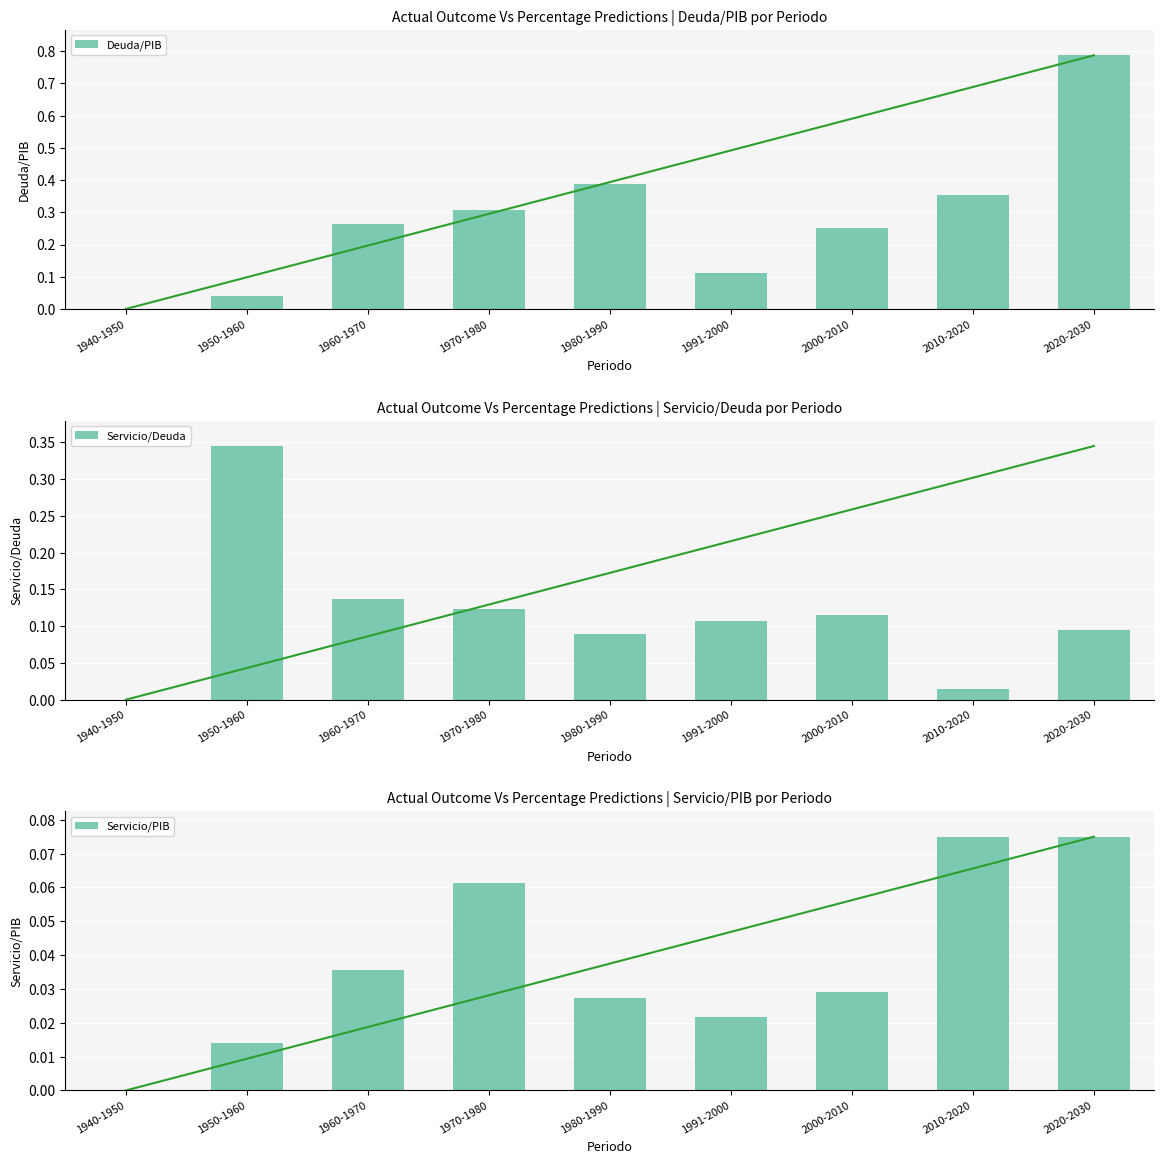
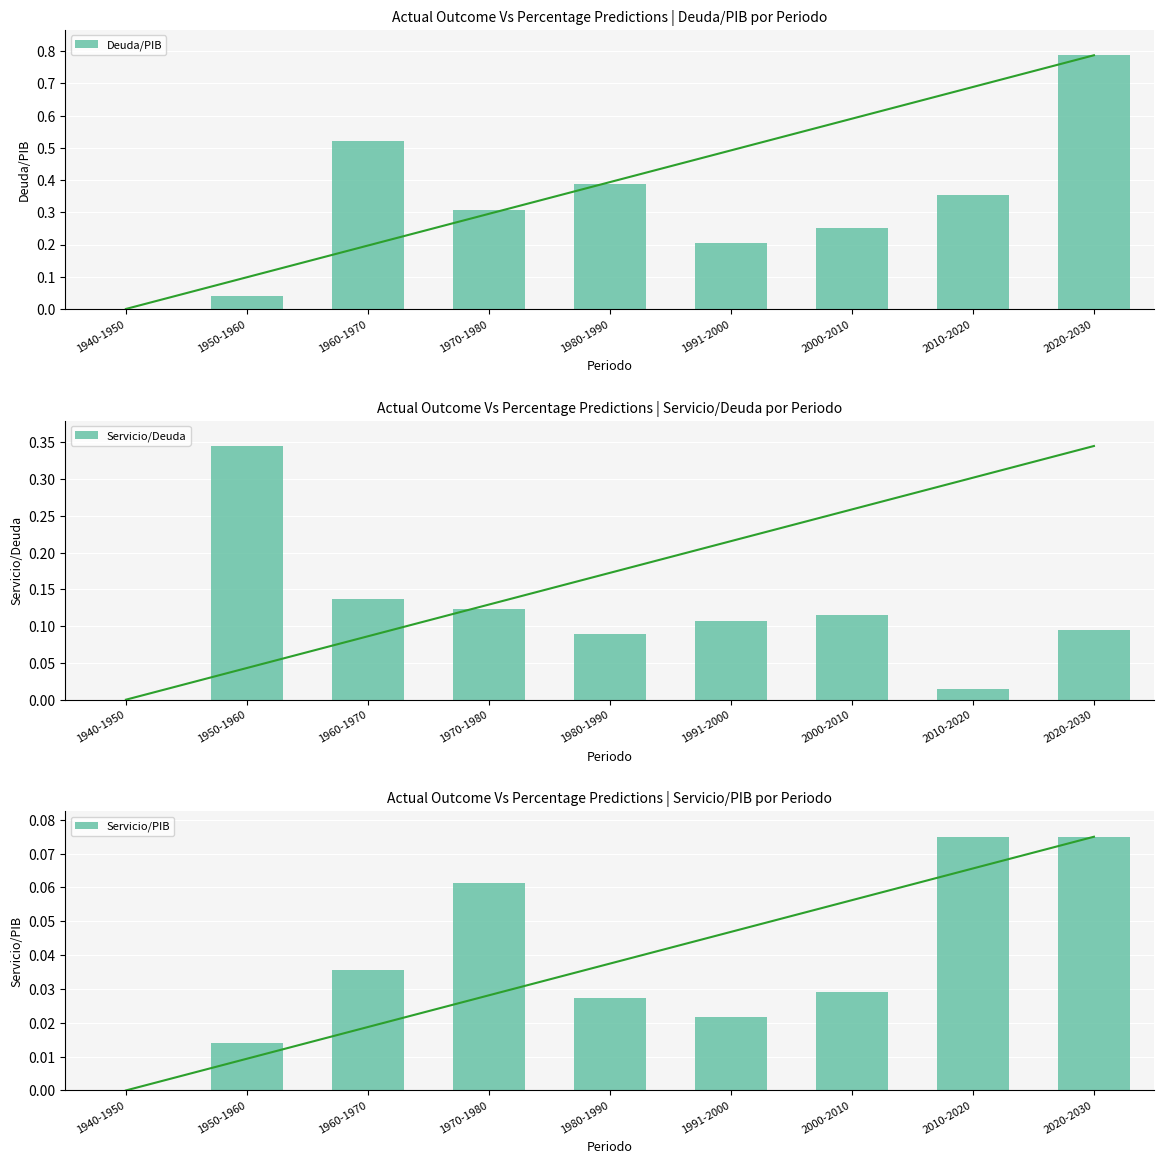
Actual Outcome Vs Percentage Predictions | Deuda/PIB por Periodo, Deuda/PIB, 1960-1970: 0.26 -> 0.52
Actual Outcome Vs Percentage Predictions | Deuda/PIB por Periodo, Deuda/PIB, 1991-2000: 0.11 -> 0.20
